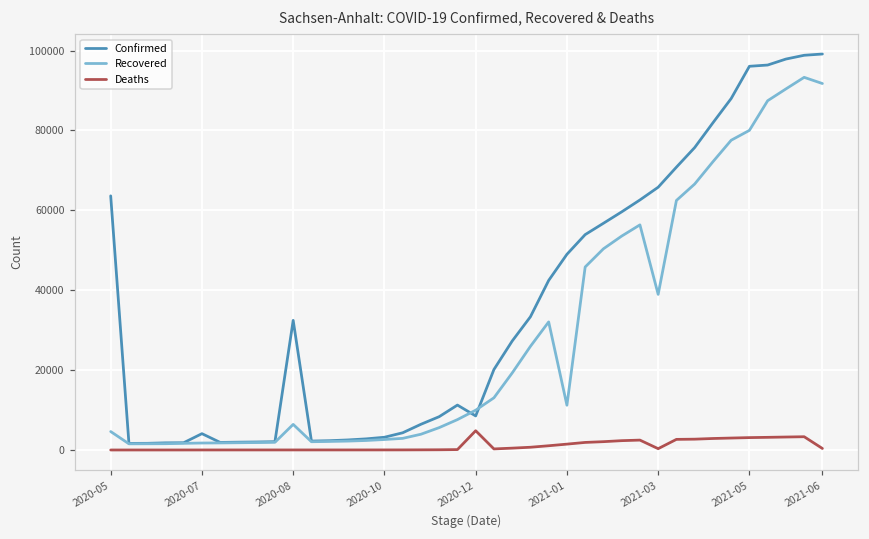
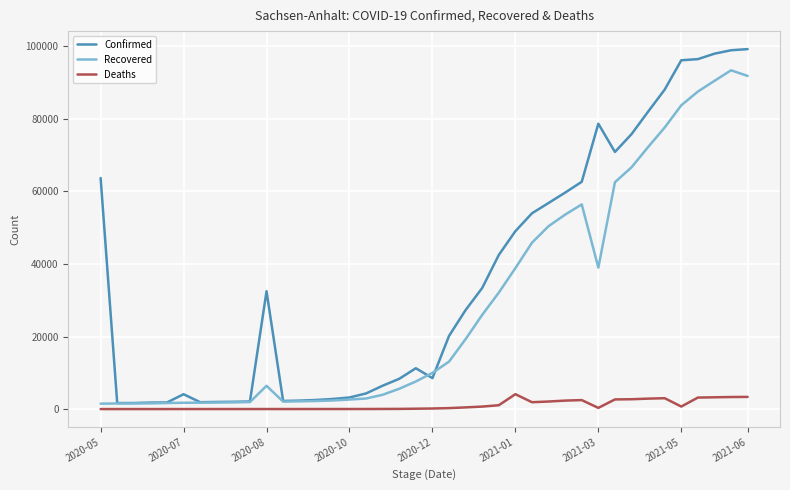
Recovered, 2020-05: 5000 -> 2000
Deaths, 2020-12: 5000 -> 0
Recovered, 2021-01: 11000 -> 39000
Deaths, 2021-01: 2000 -> 4000
Confirmed, 2021-03: 66000 -> 79000
Recovered, 2021-05: 80000 -> 84000
Deaths, 2021-05: 3000 -> 1000
Deaths, 2021-06: 0 -> 3000
